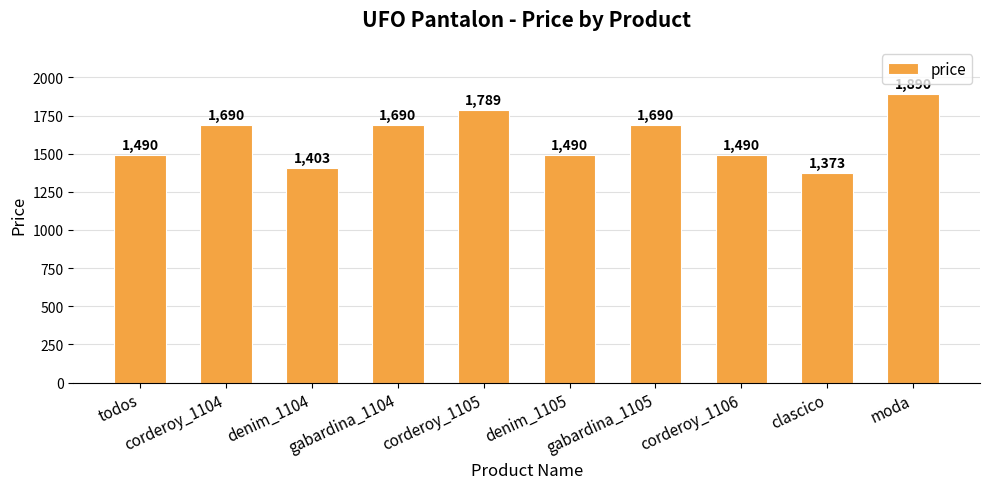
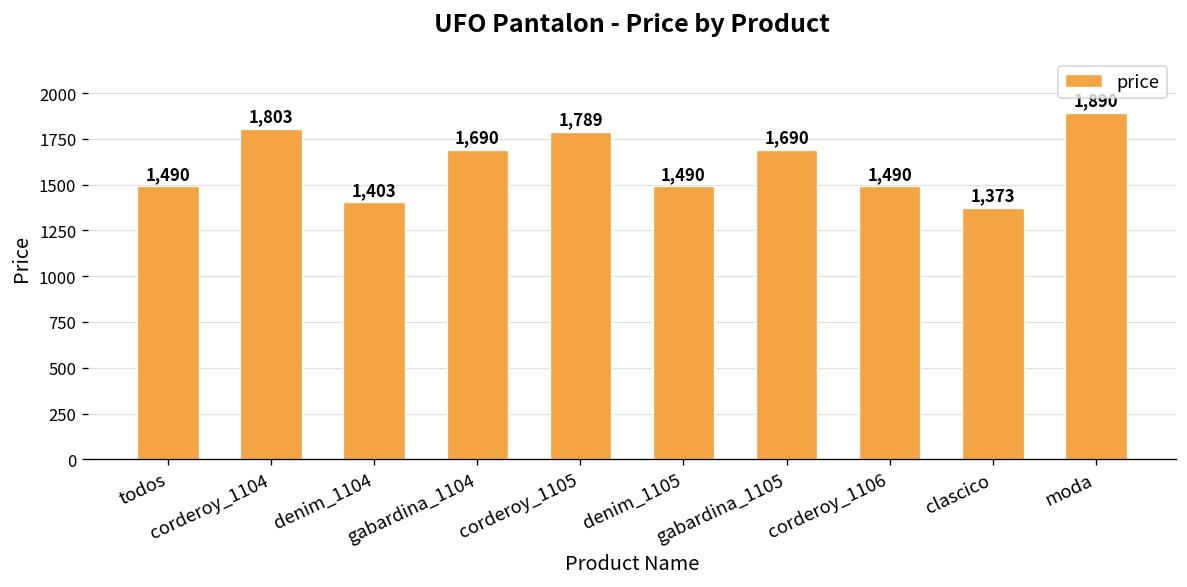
corderoy_1104: 1,690 -> 1,803
